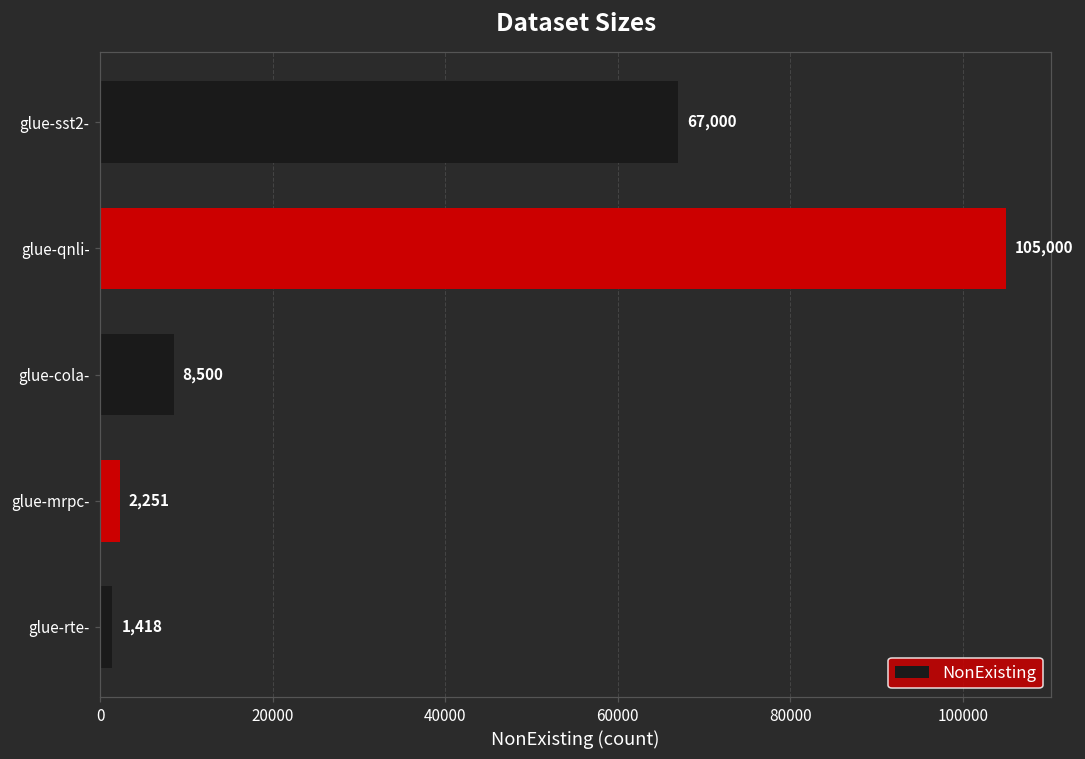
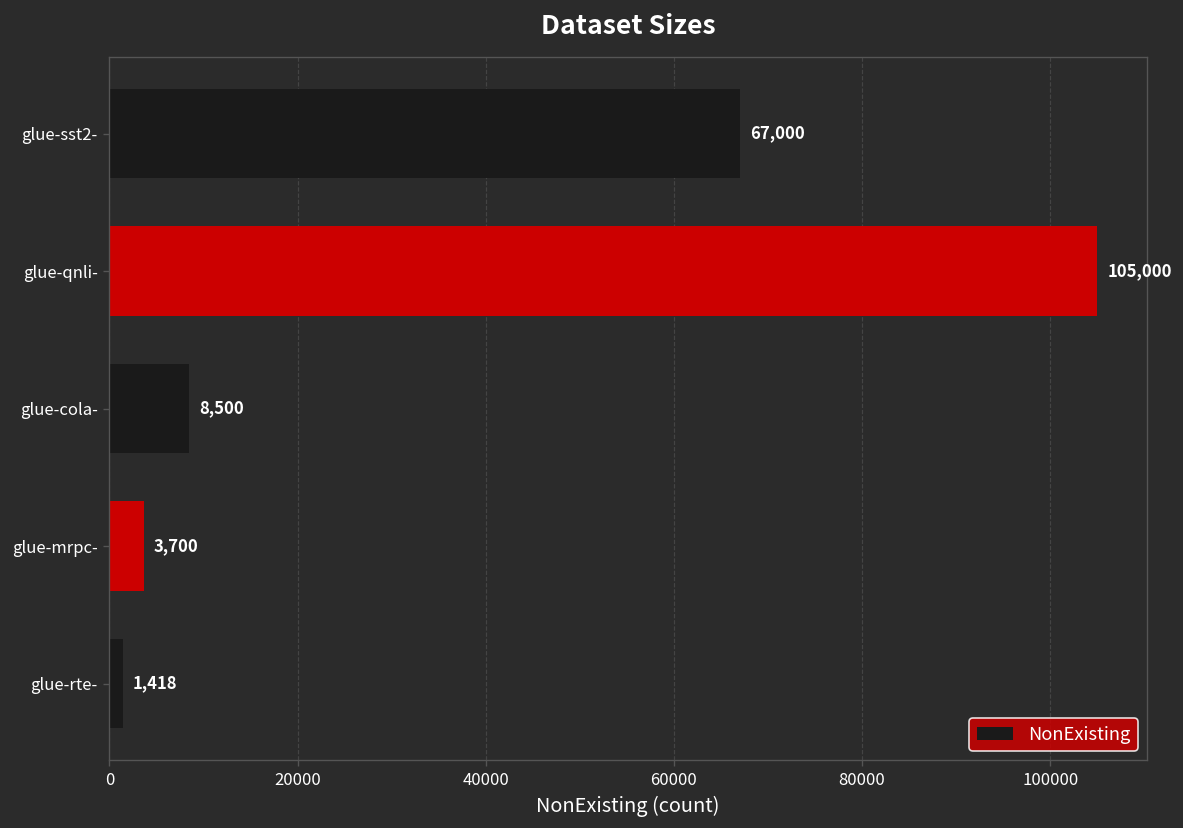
glue-mrpc-: 2,251 -> 3,700
